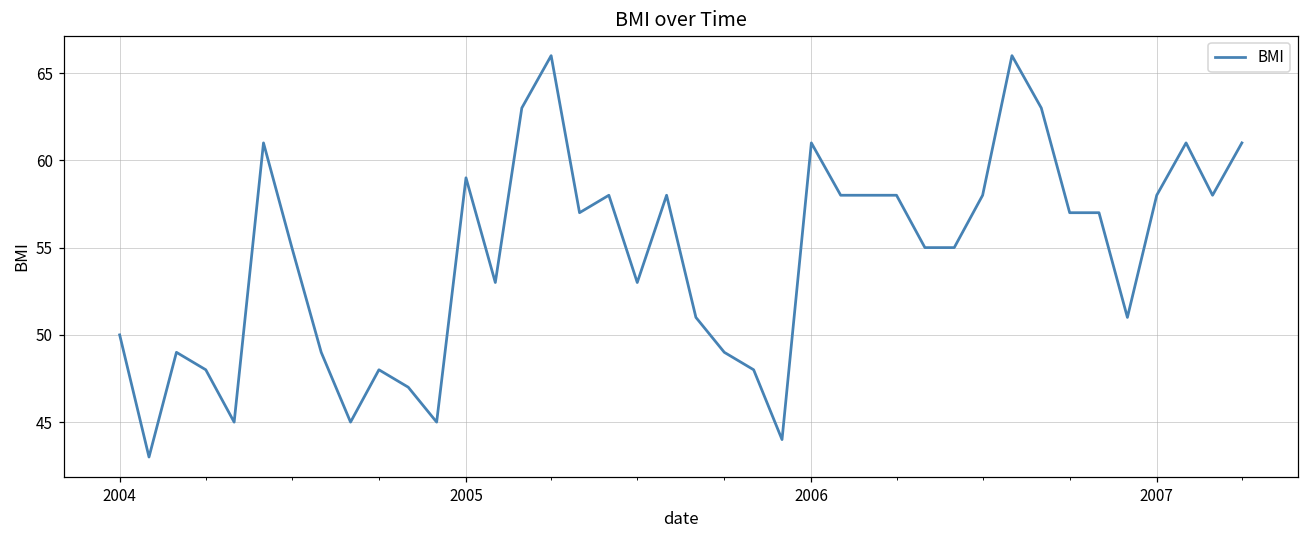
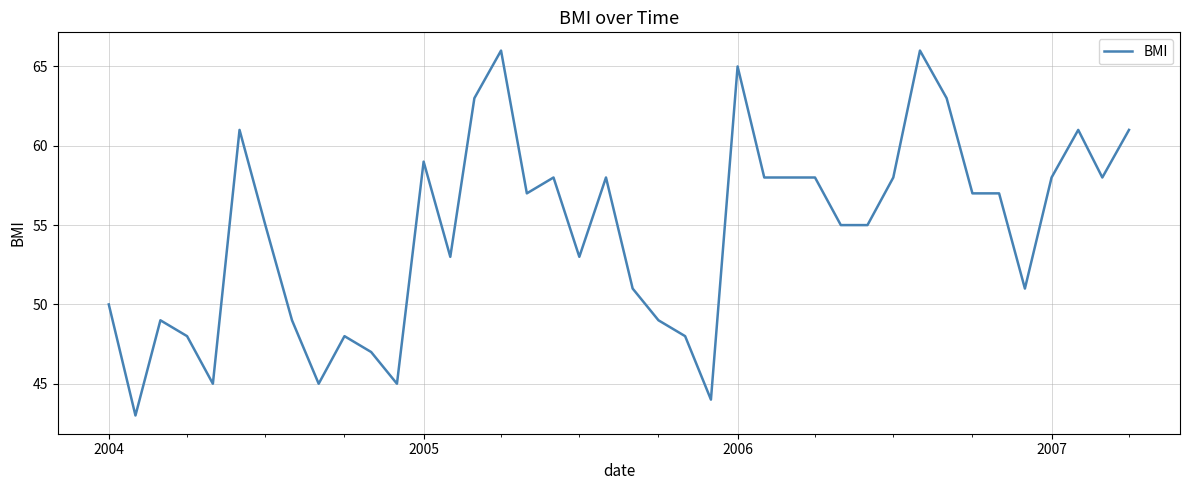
2006: 61 -> 65
